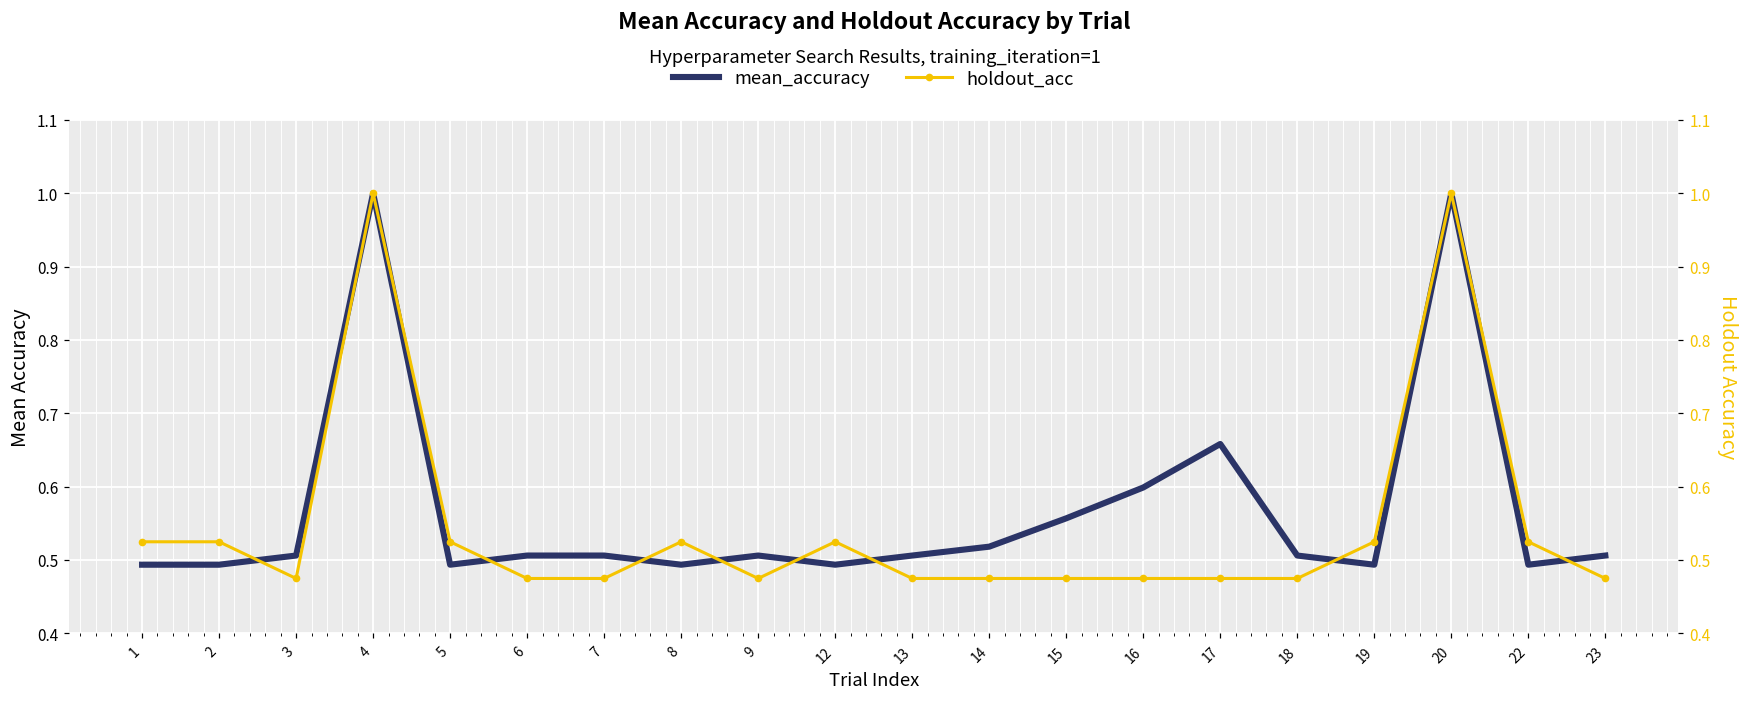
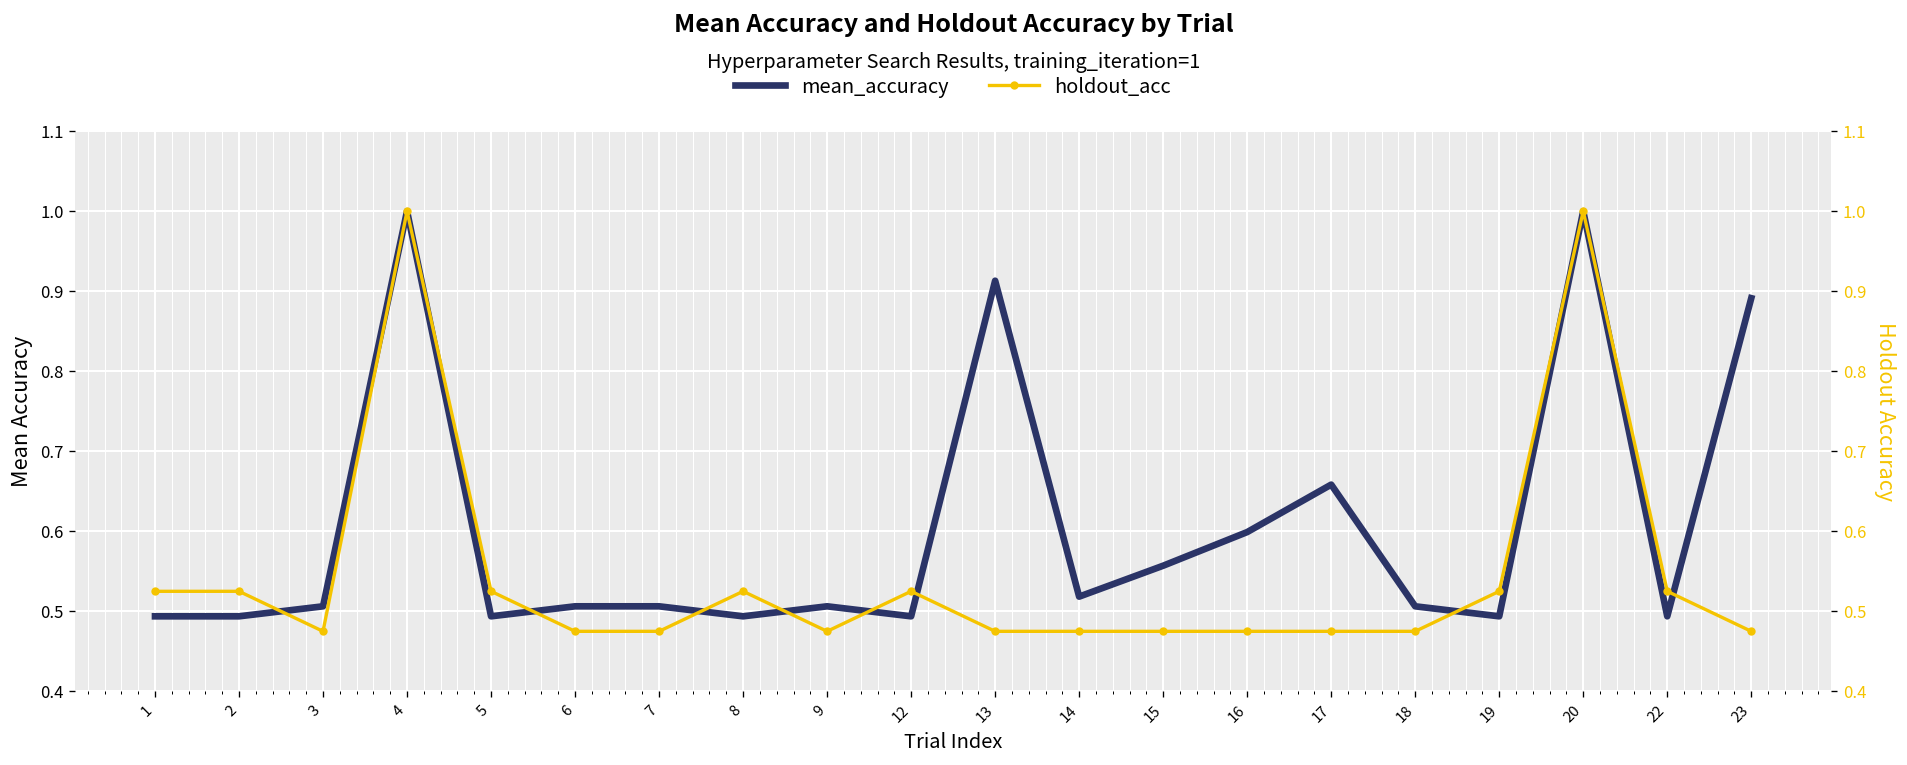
mean_accuracy, 13: 0.51 -> 0.91
mean_accuracy, 23: 0.51 -> 0.89
